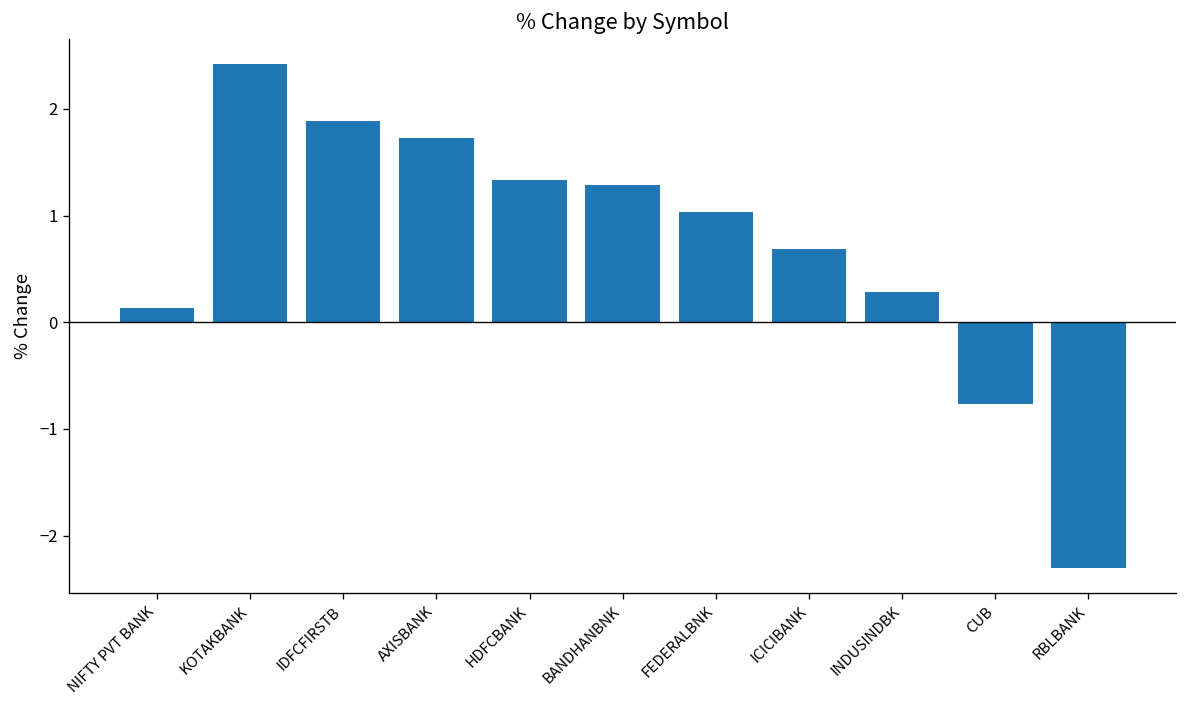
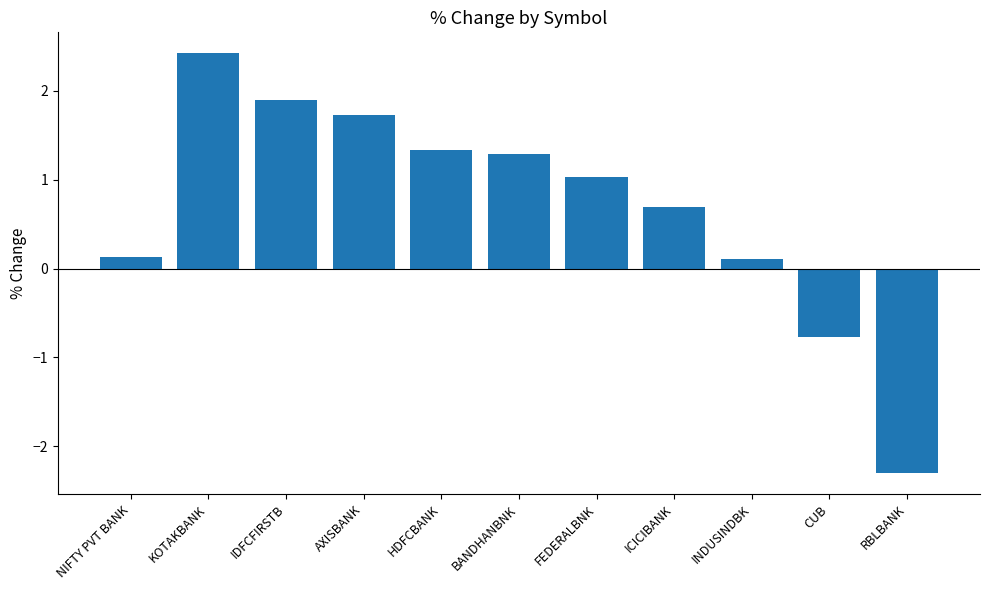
INDUSINDBK: 0.3 -> 0.1
